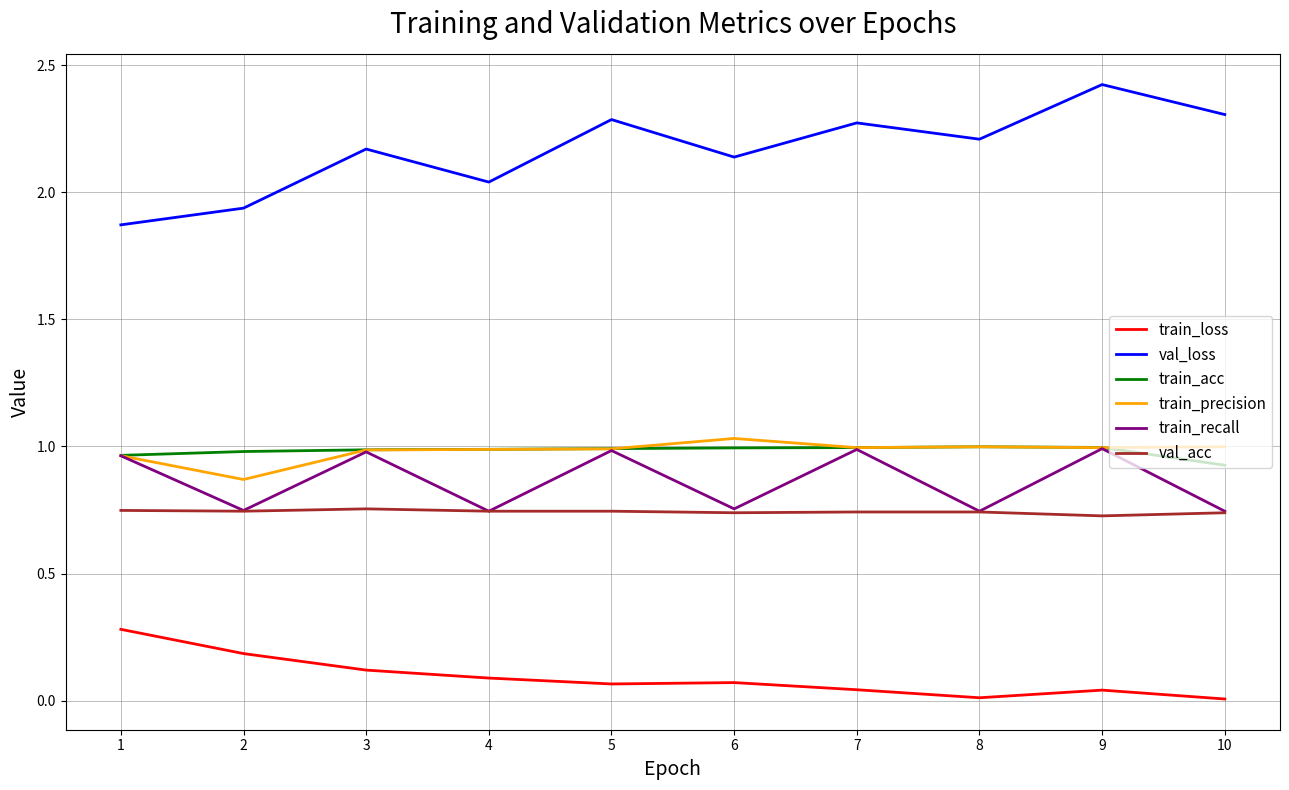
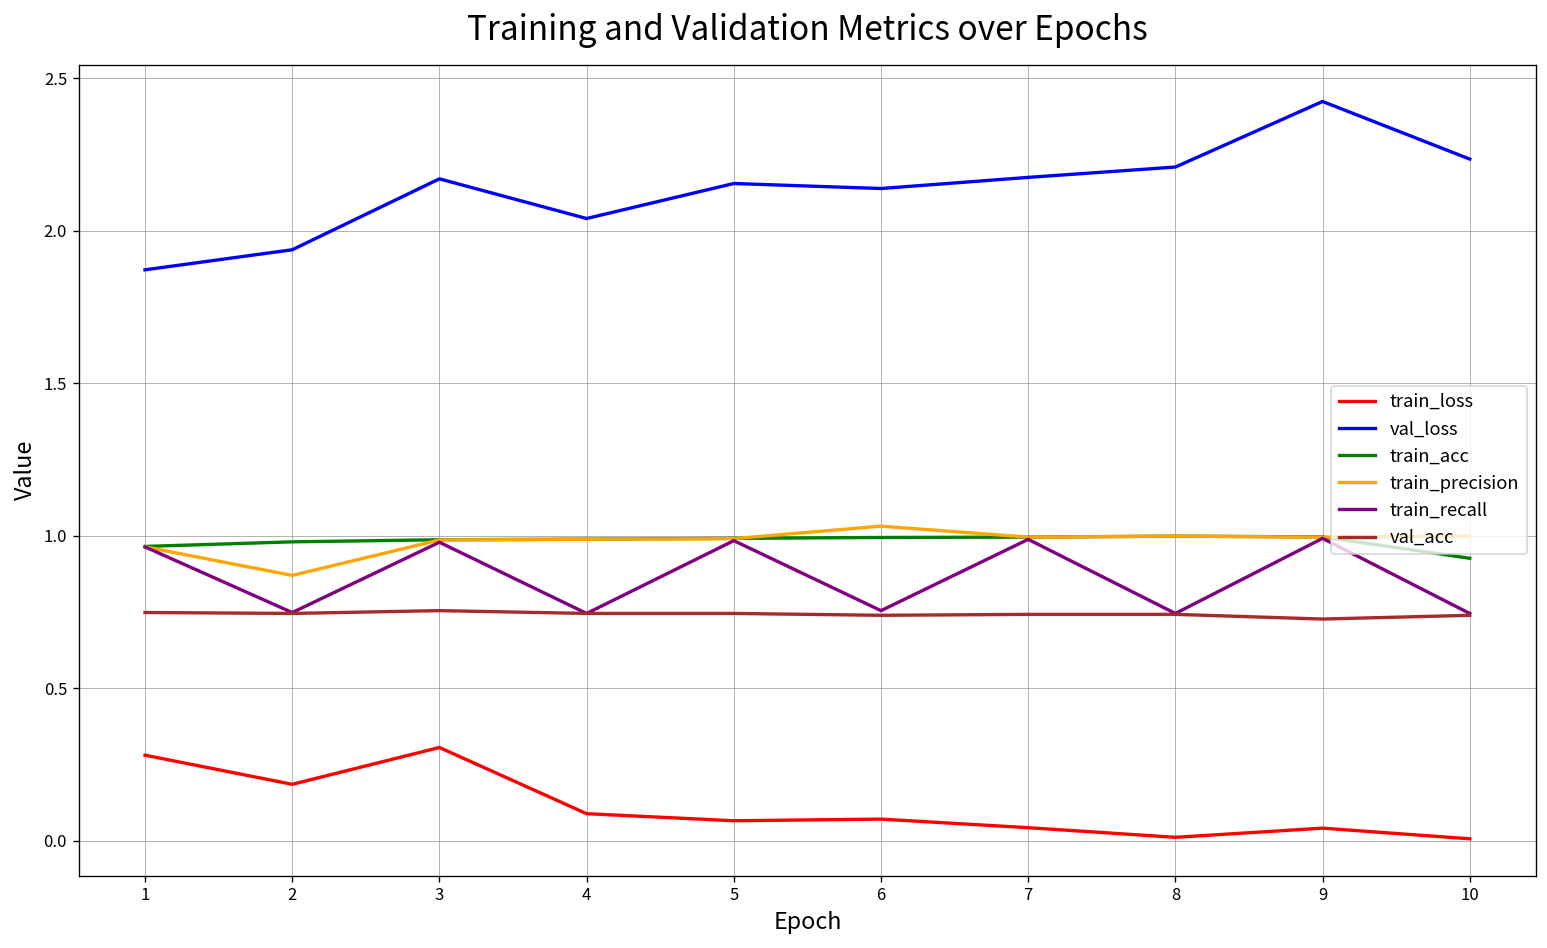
train_loss, 3: 0.12 -> 0.31
val_loss, 5: 2.29 -> 2.15
val_loss, 7: 2.27 -> 2.17
val_loss, 10: 2.31 -> 2.23
